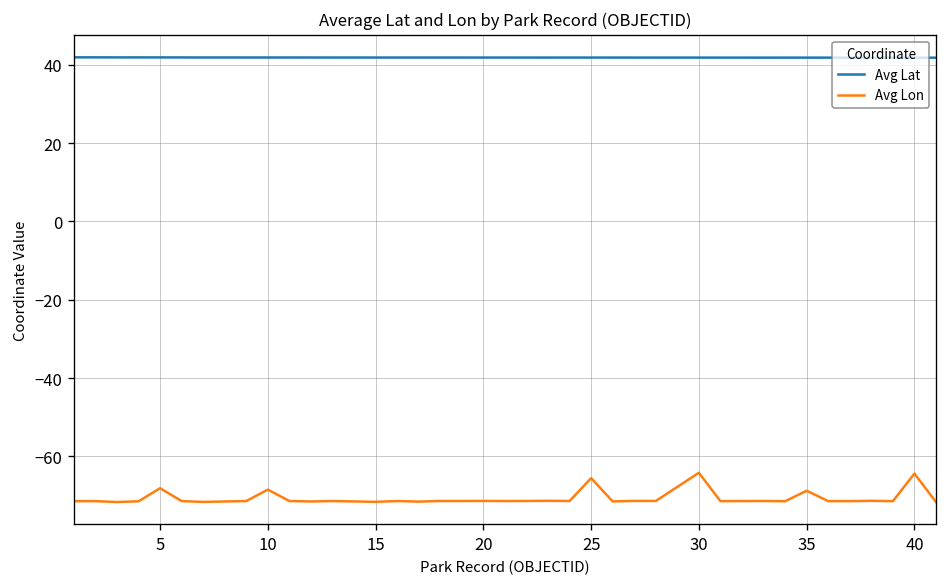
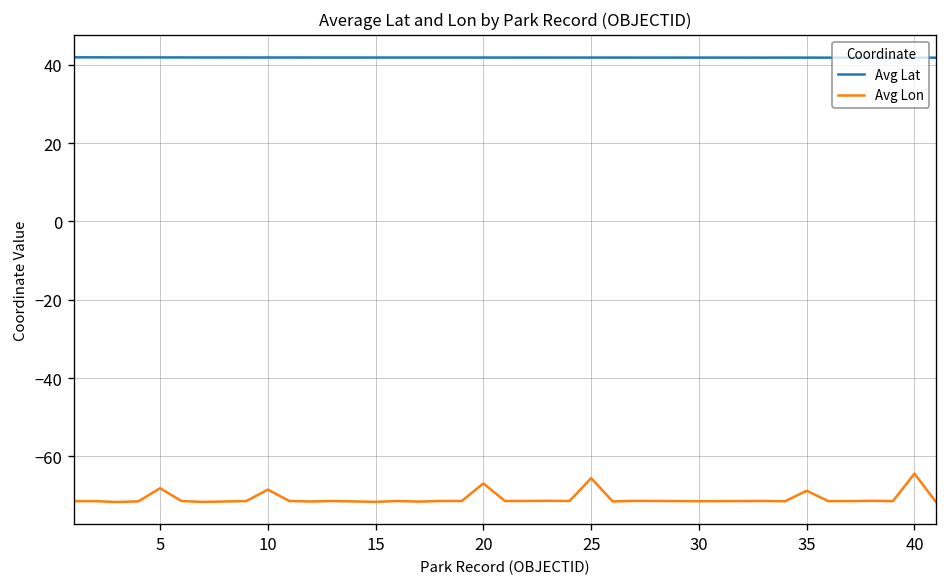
Avg Lon, 20: -71 -> -67
Avg Lon, 30: -64 -> -71
